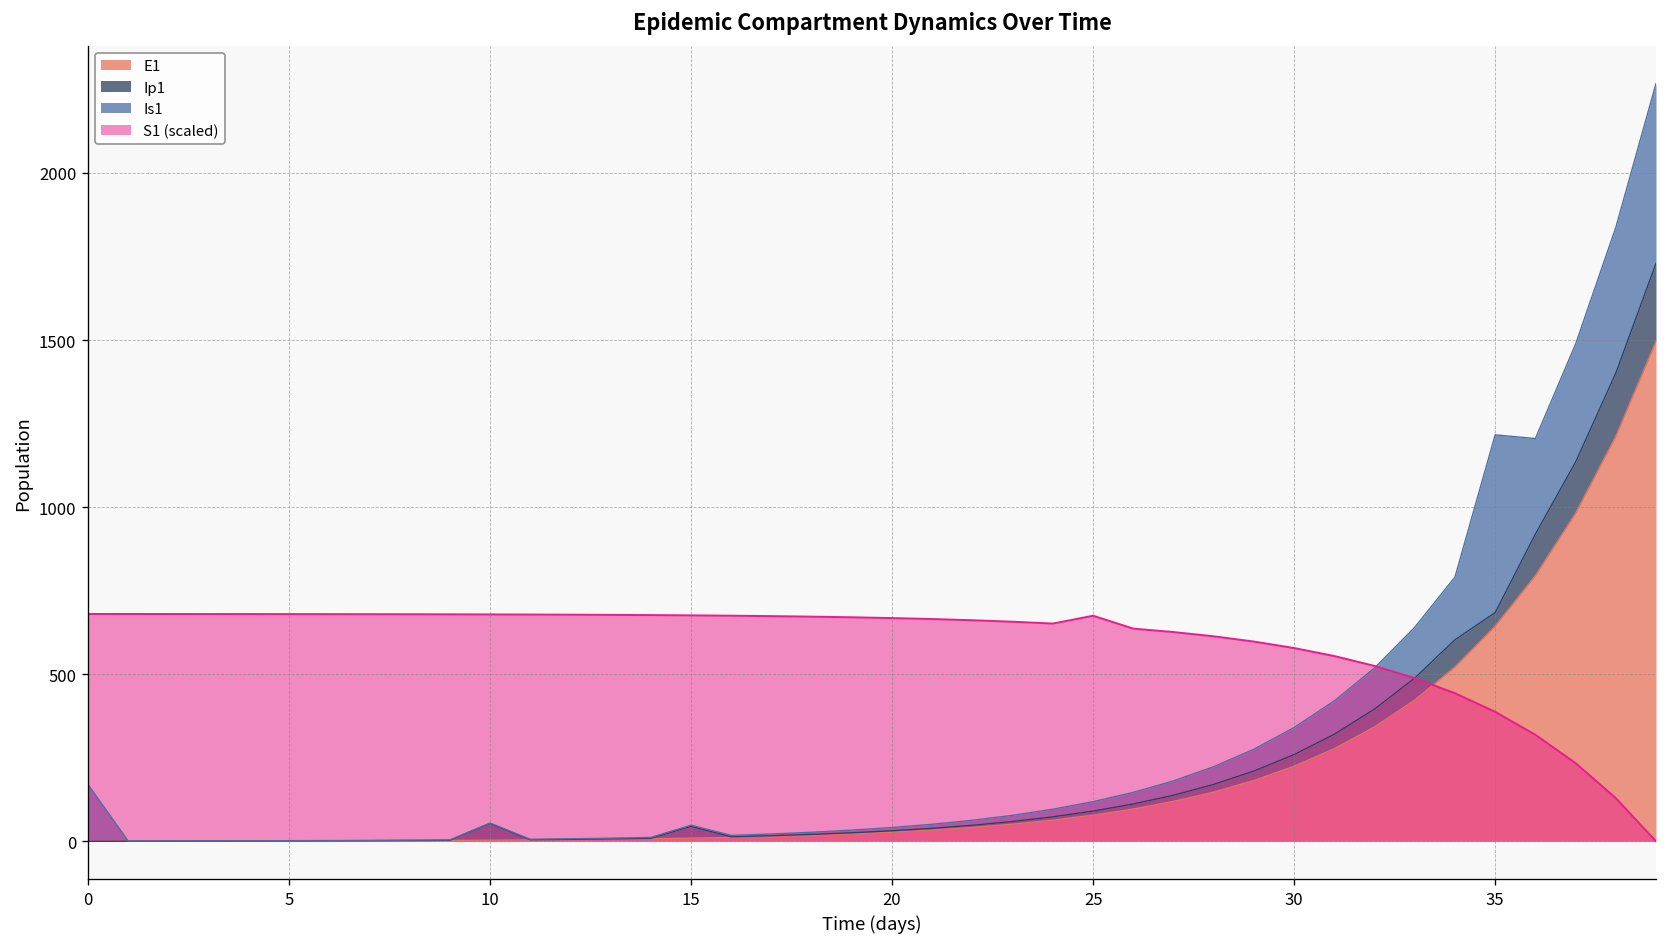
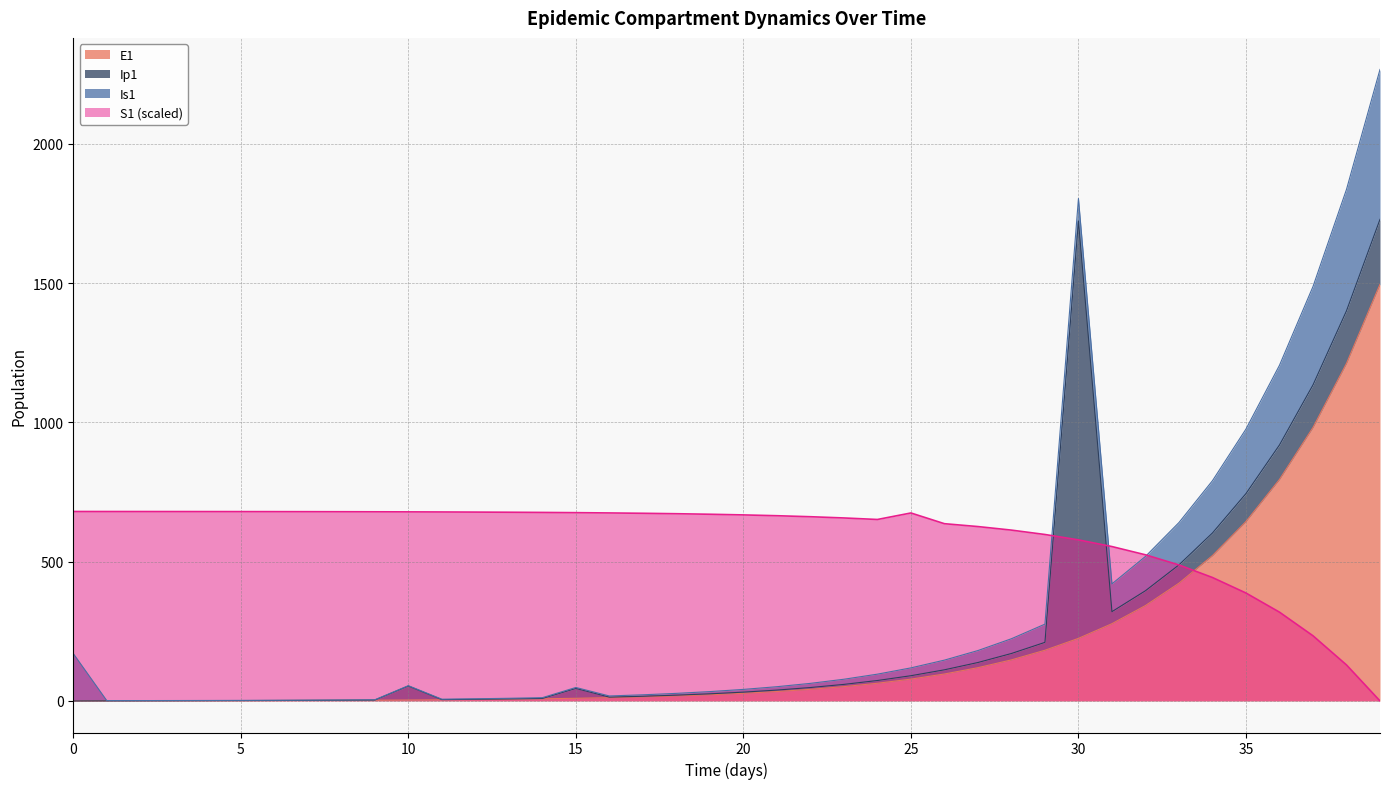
Ip1, 30: 30 -> 1500
Ip1, 35: 40 -> 100
Is1, 35: 530 -> 230
